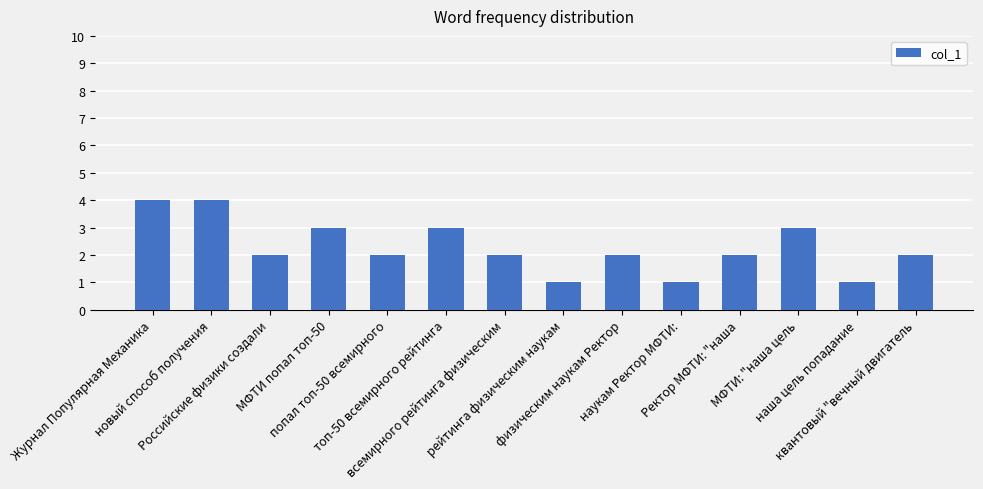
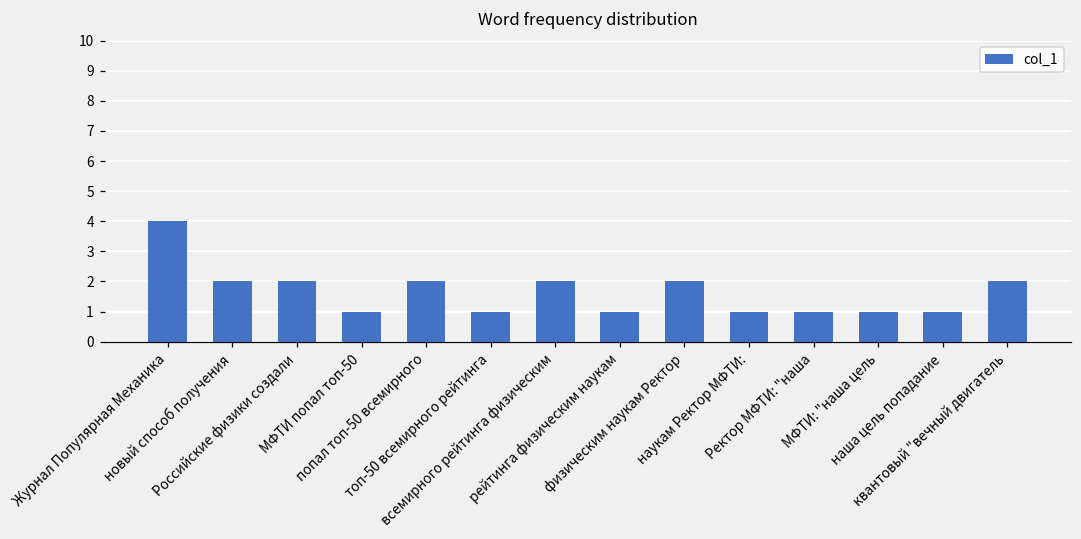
новый способ получения: 4 -> 2
МФТИ попал топ-50: 3 -> 1
топ-50 всемирного рейтинга: 3 -> 1
Ректор МФТИ: "наша: 2 -> 1
МФТИ: "наша цель: 3 -> 1
